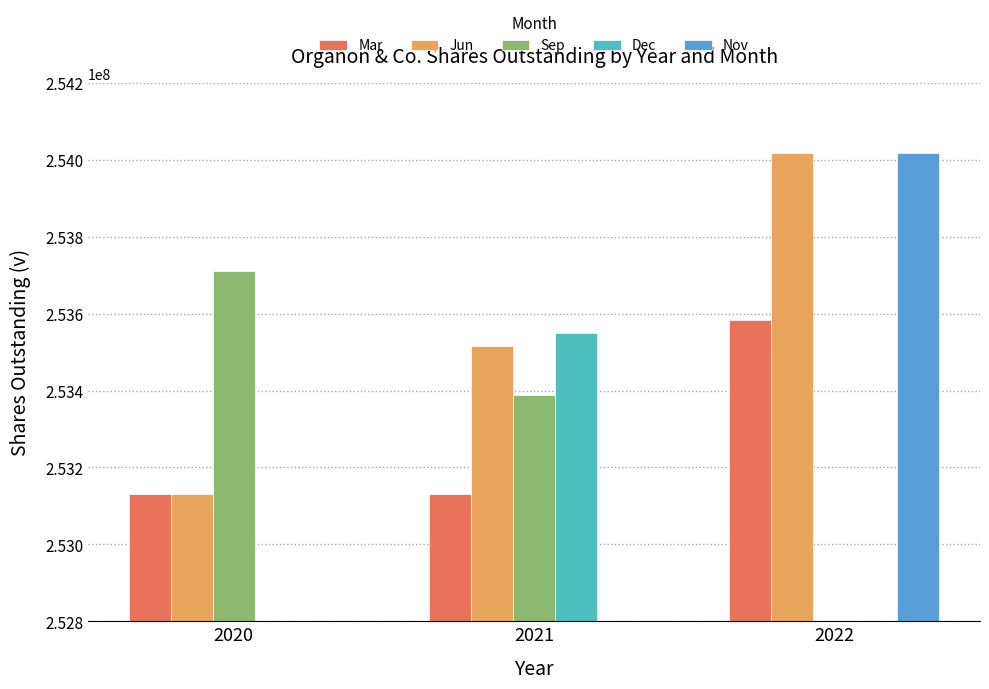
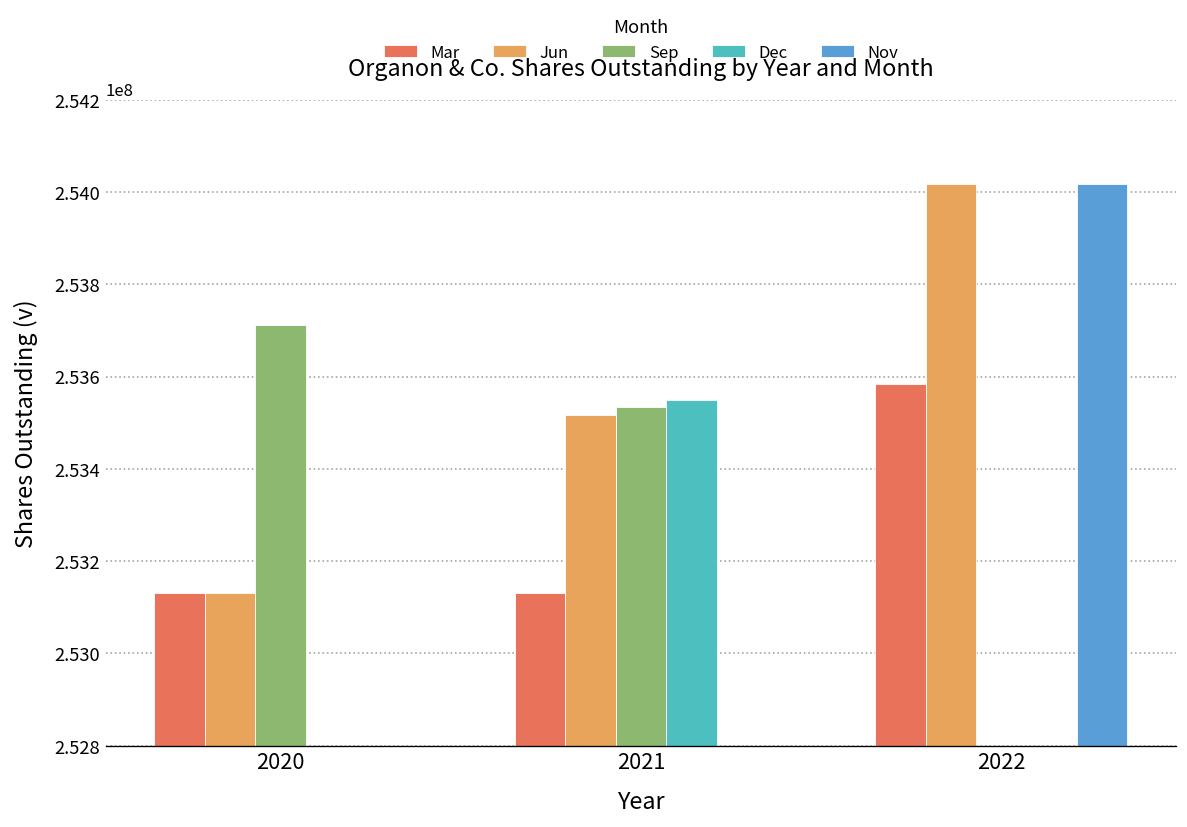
Sep, 2021: 253390000 -> 253530000
